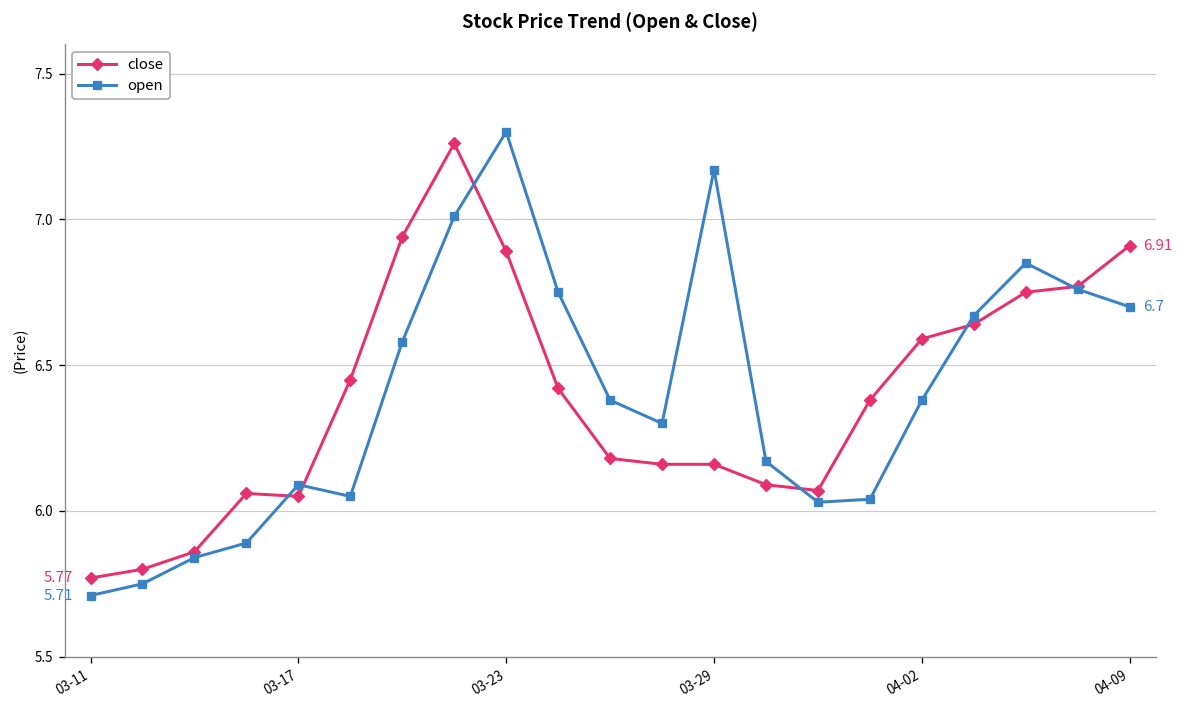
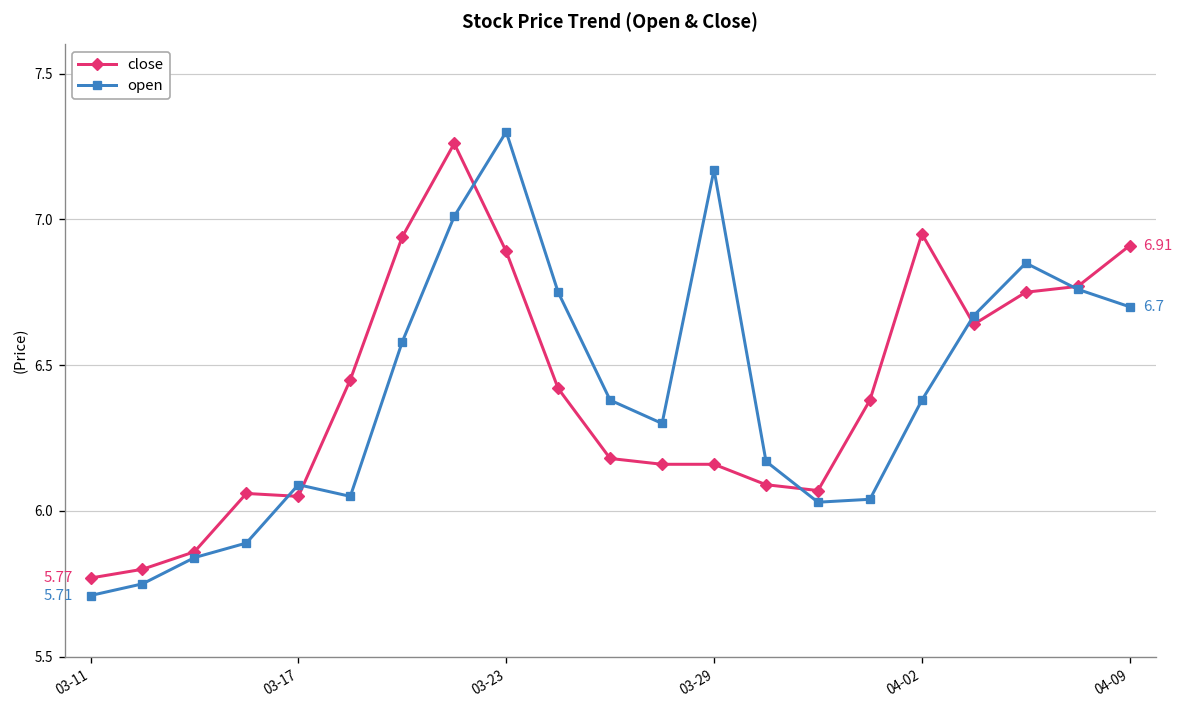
close, 04-02: 6.59 -> 6.95
